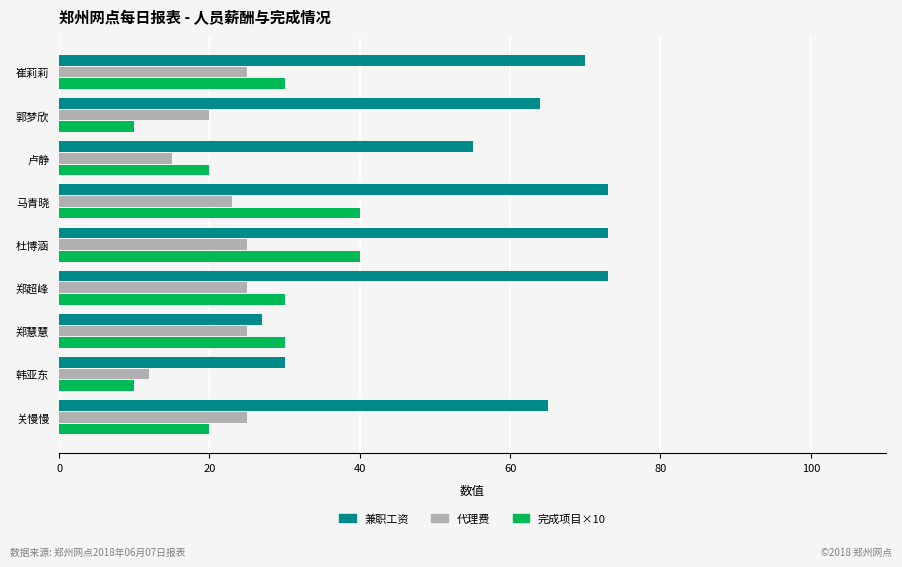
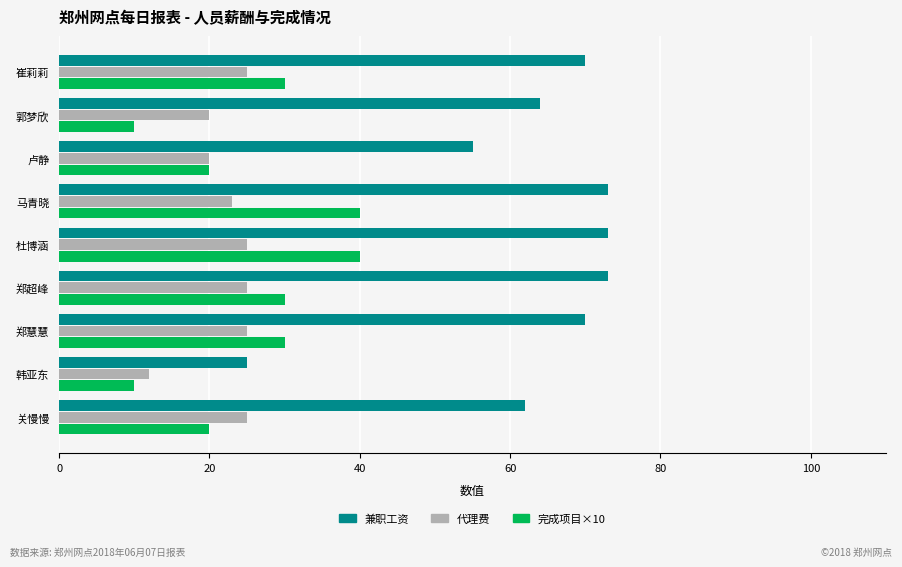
代理费, 卢静: 15 -> 20
兼职工资, 郑慧慧: 27 -> 70
兼职工资, 韩亚东: 30 -> 25
兼职工资, 关慢慢: 65 -> 62
